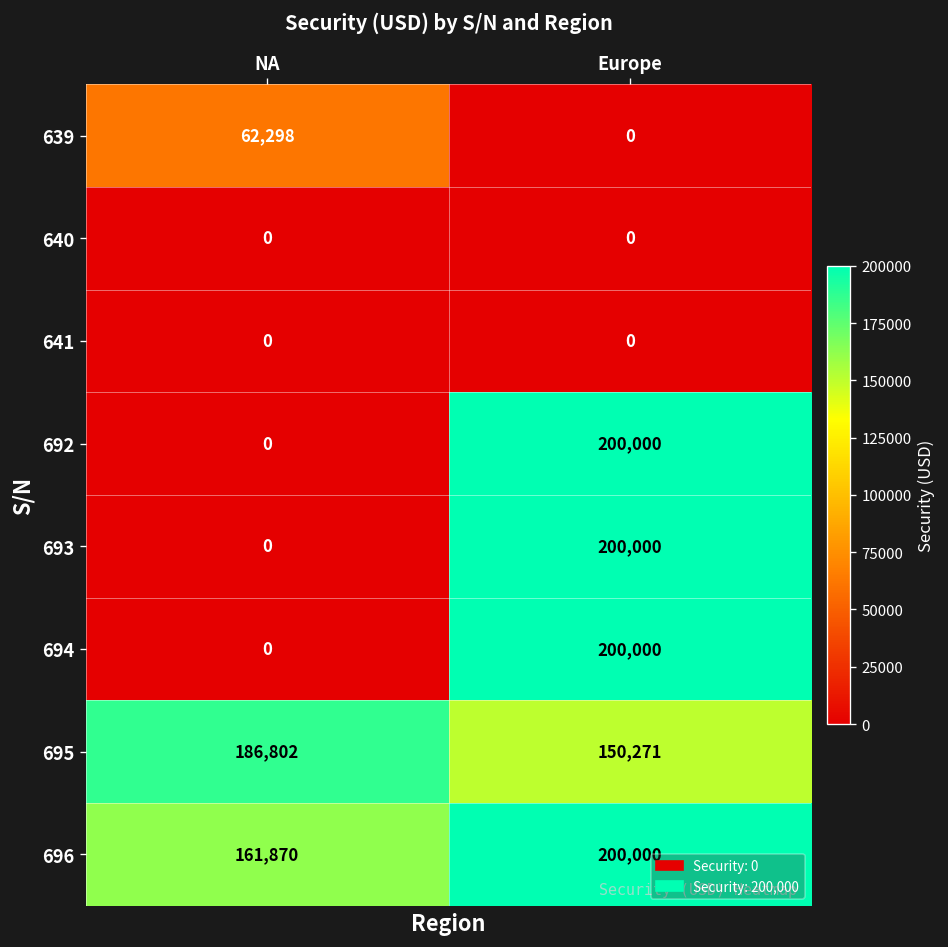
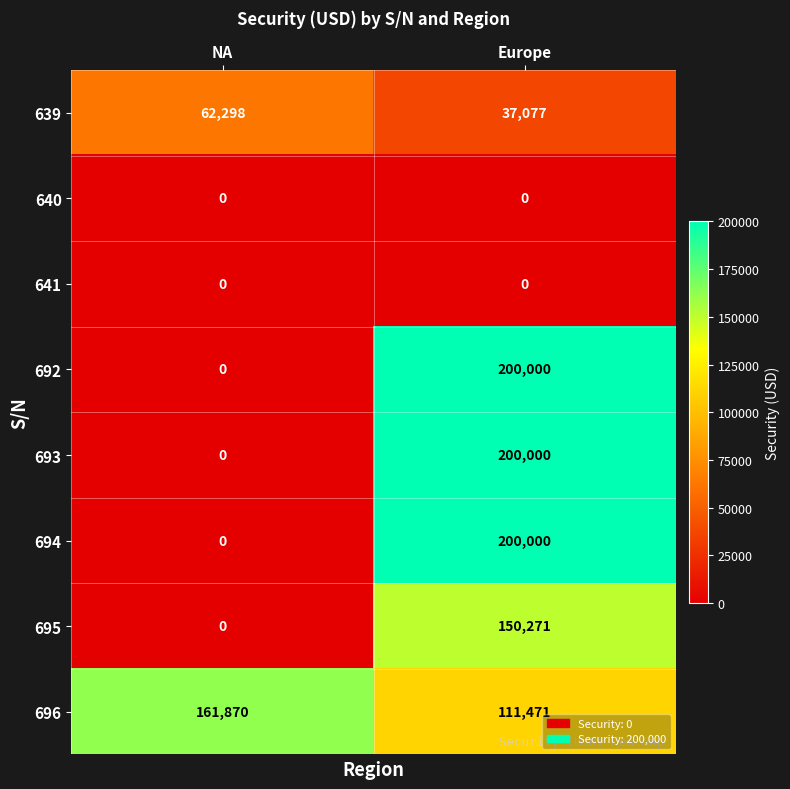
639, Europe: 0 -> 37,077
695, NA: 186,802 -> 0
696, Europe: 200,000 -> 111,471
